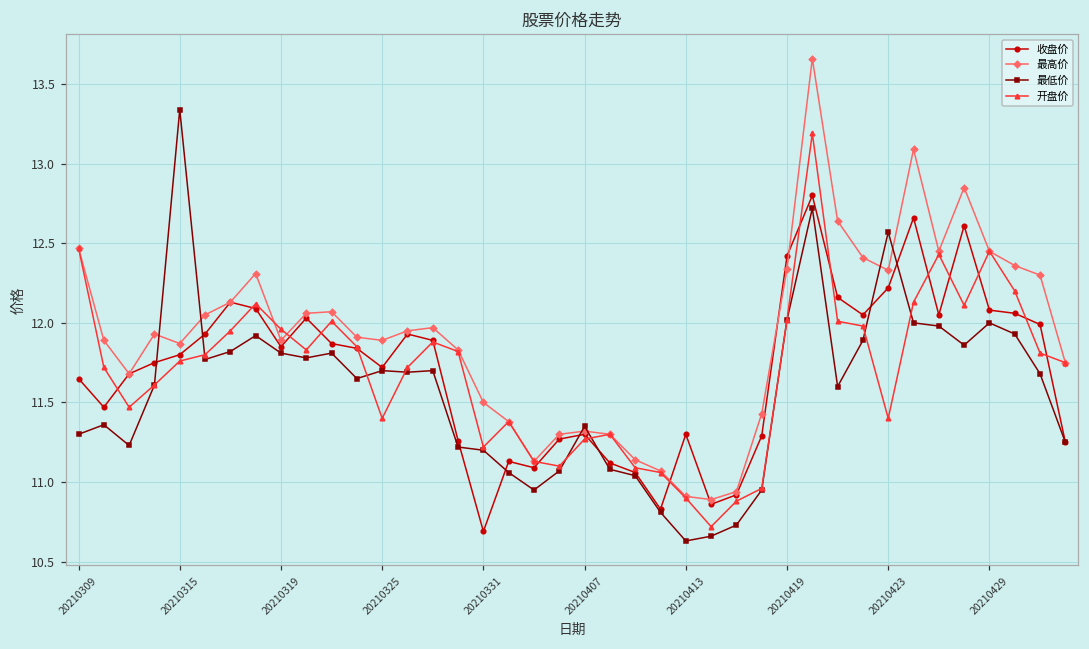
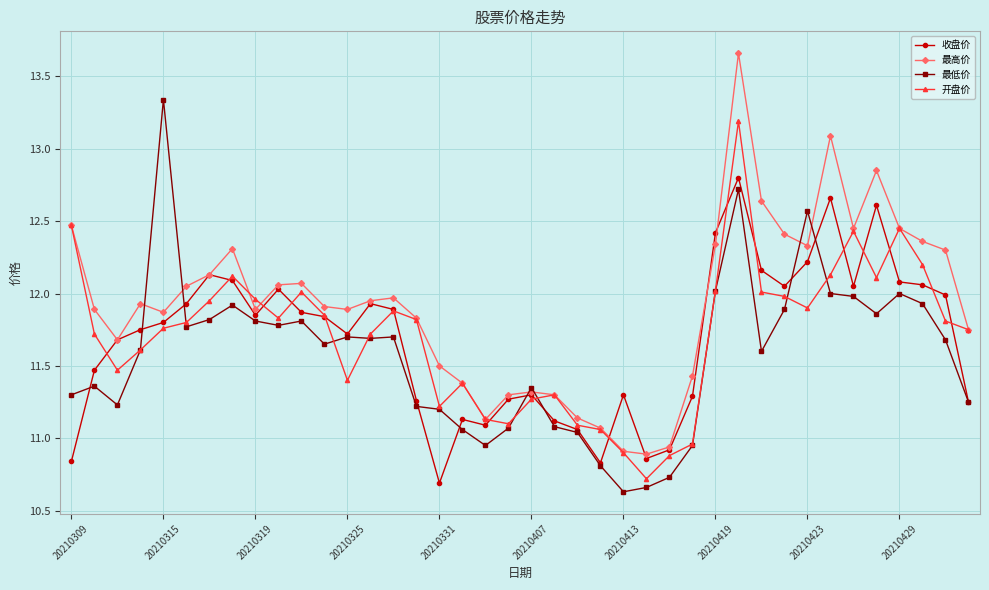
收盘价, 20210309: 11.65 -> 10.84
开盘价, 20210423: 11.4 -> 11.9
